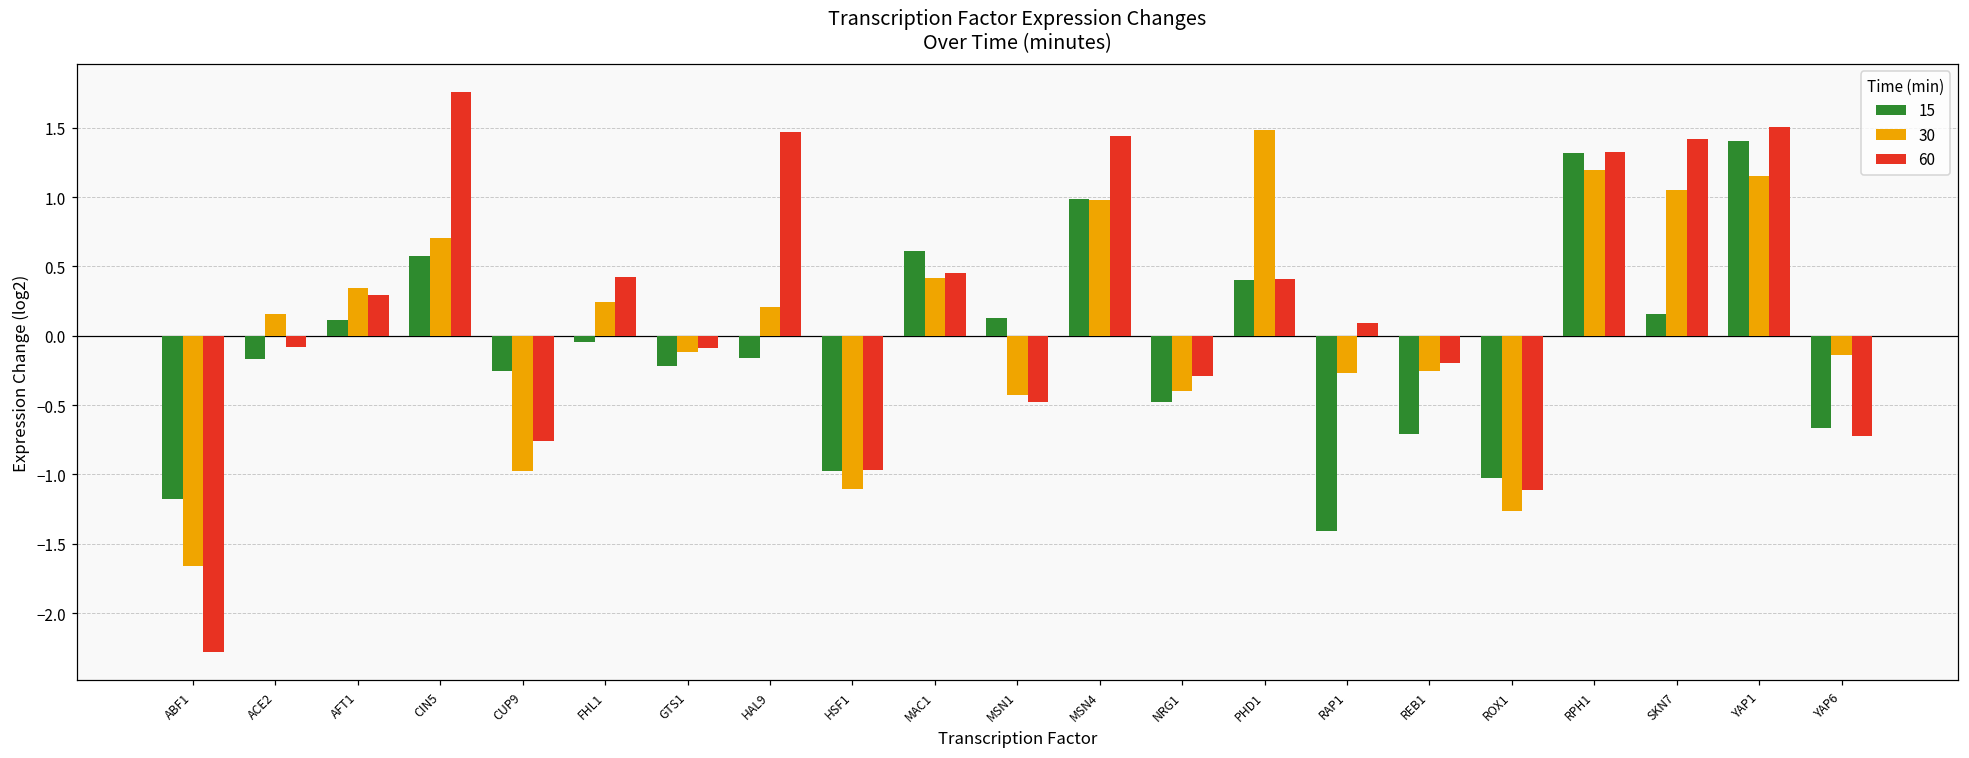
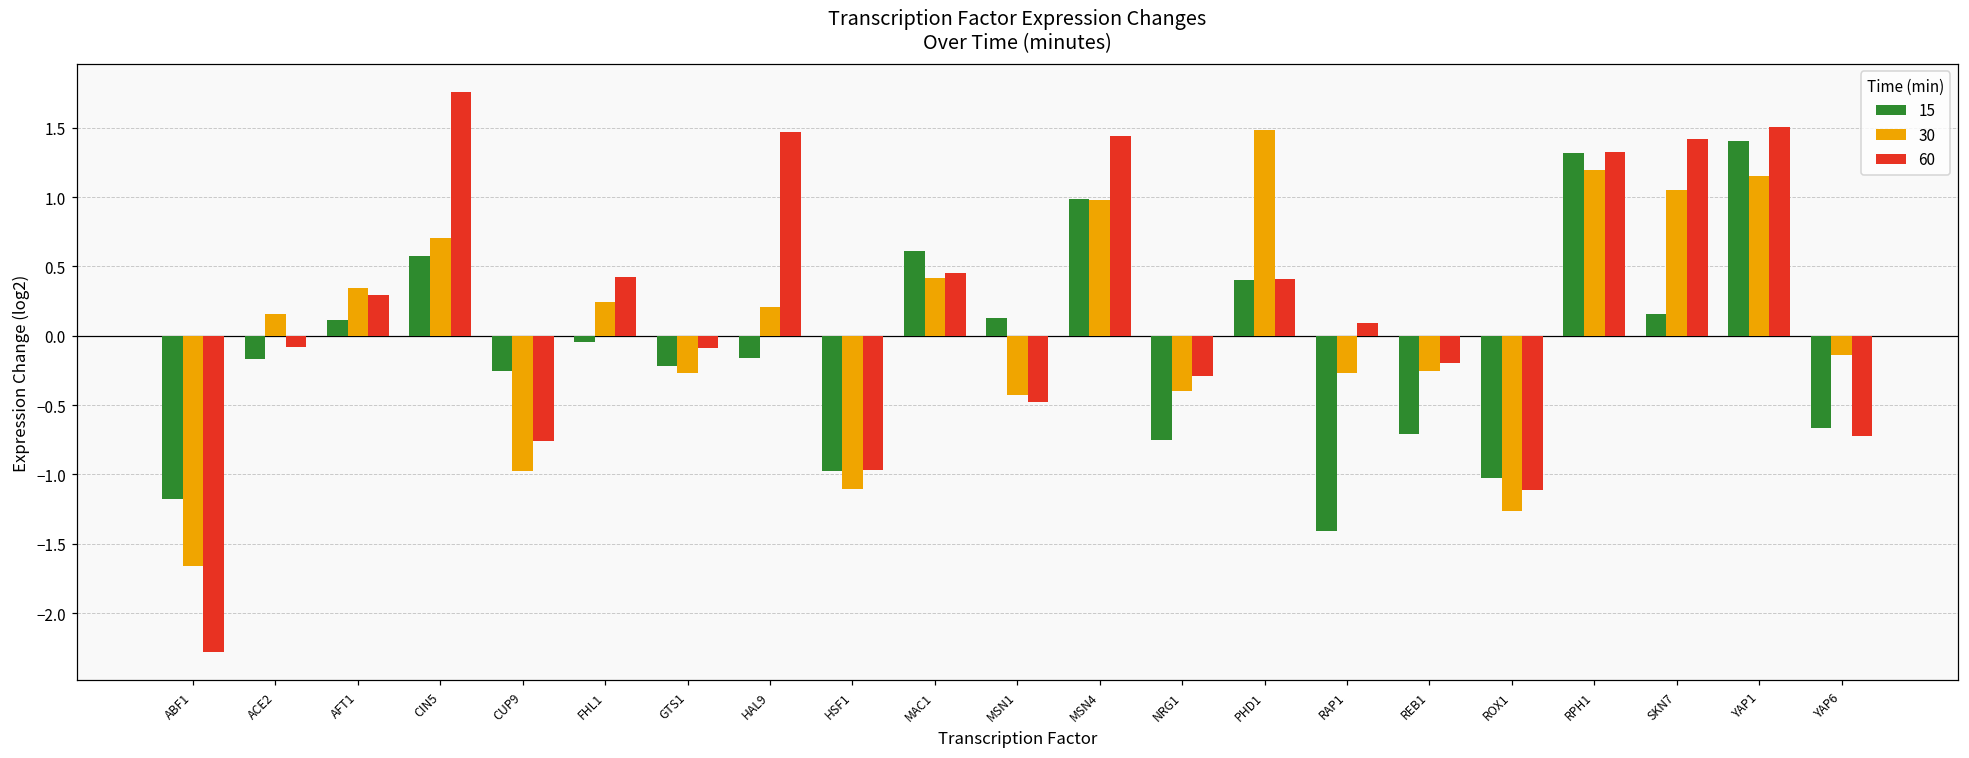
30, GTS1: -0.12 -> -0.27
15, NRG1: -0.48 -> -0.75
